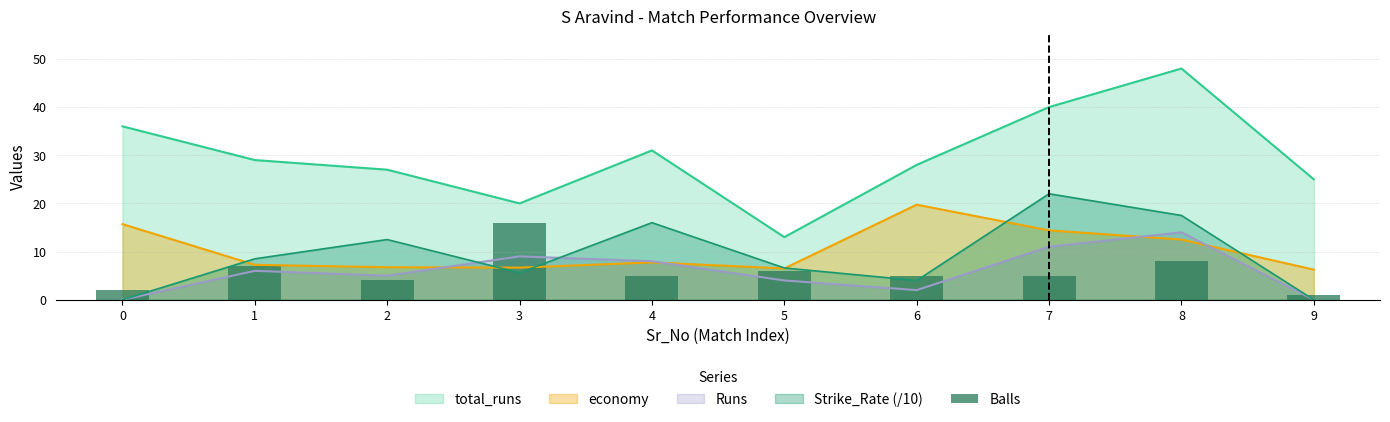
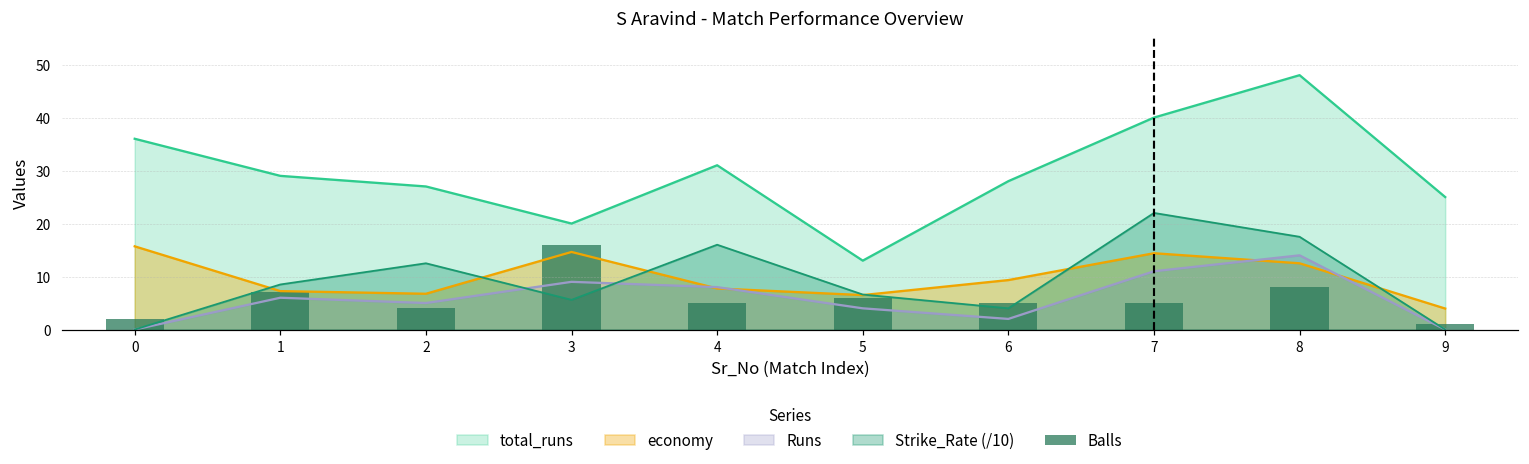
economy, 3: 7 -> 15
economy, 6: 20 -> 9
economy, 9: 6 -> 4
